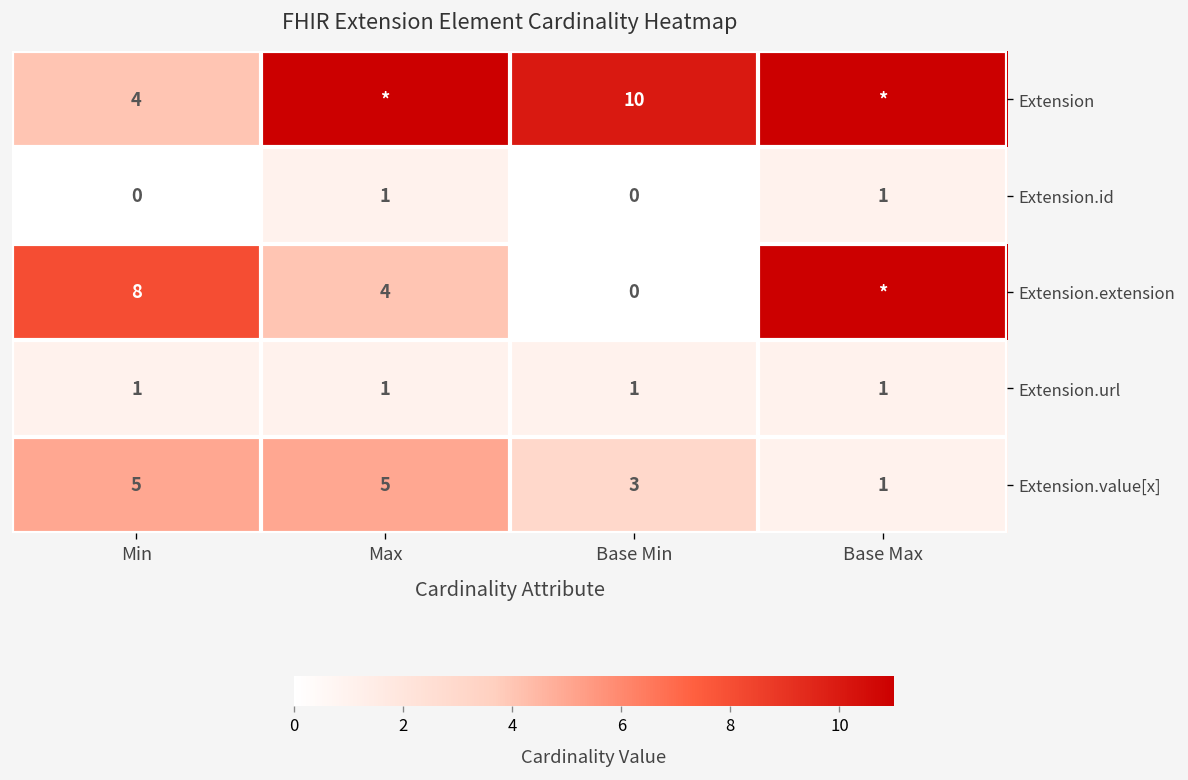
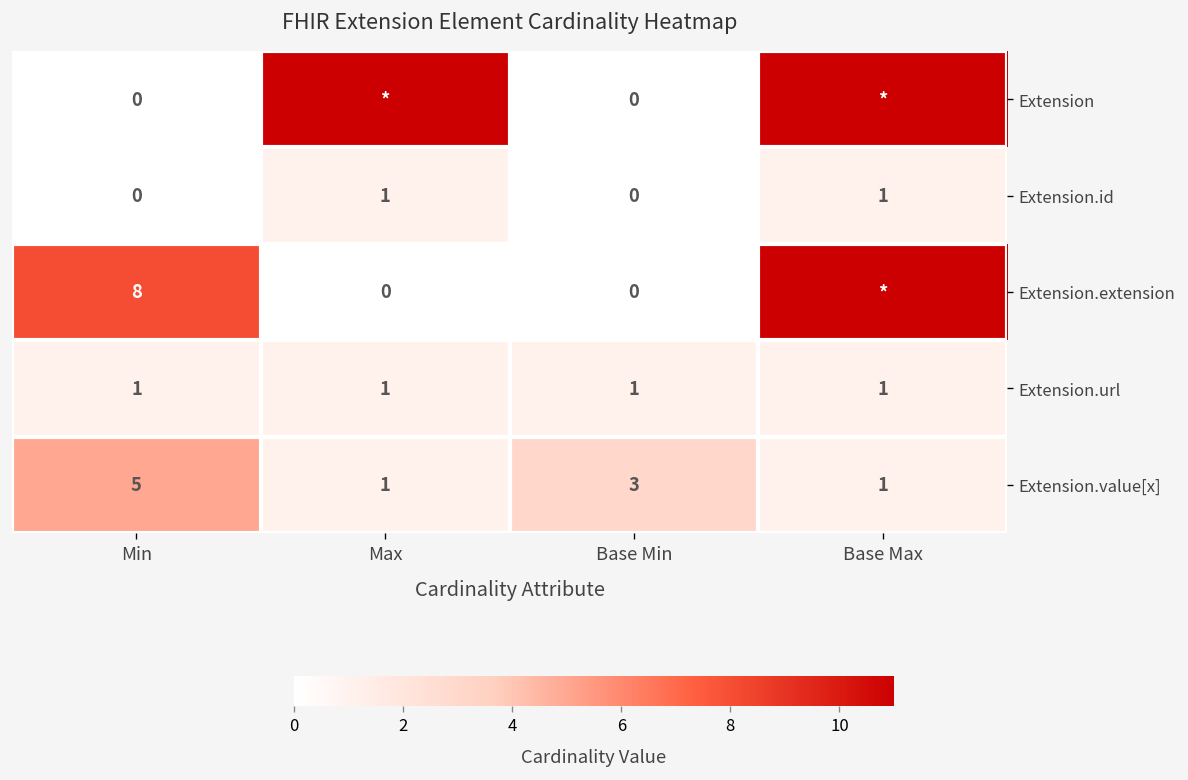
Extension, Min: 4 -> 0
Extension, Base Min: 10 -> 0
Extension.extension, Max: 4 -> 0
Extension.value[x], Max: 5 -> 1
